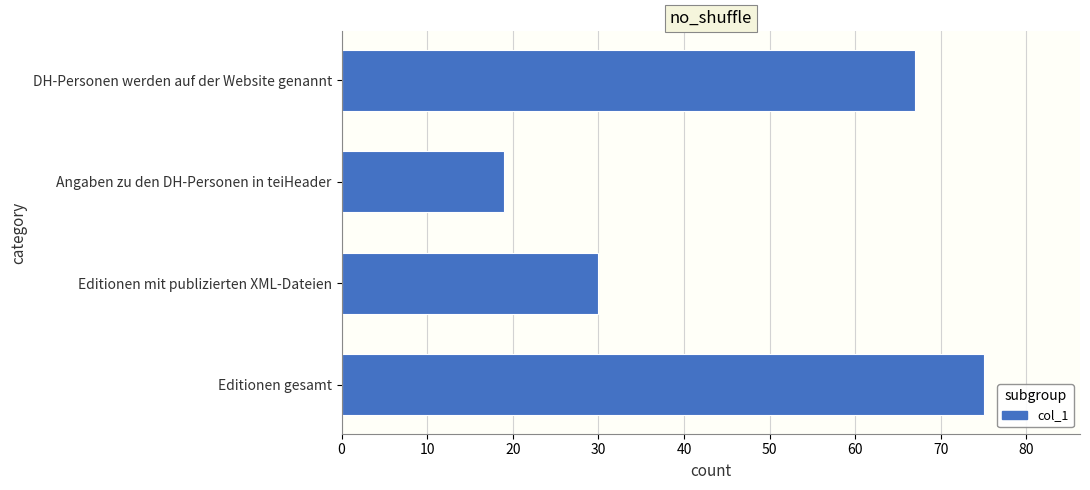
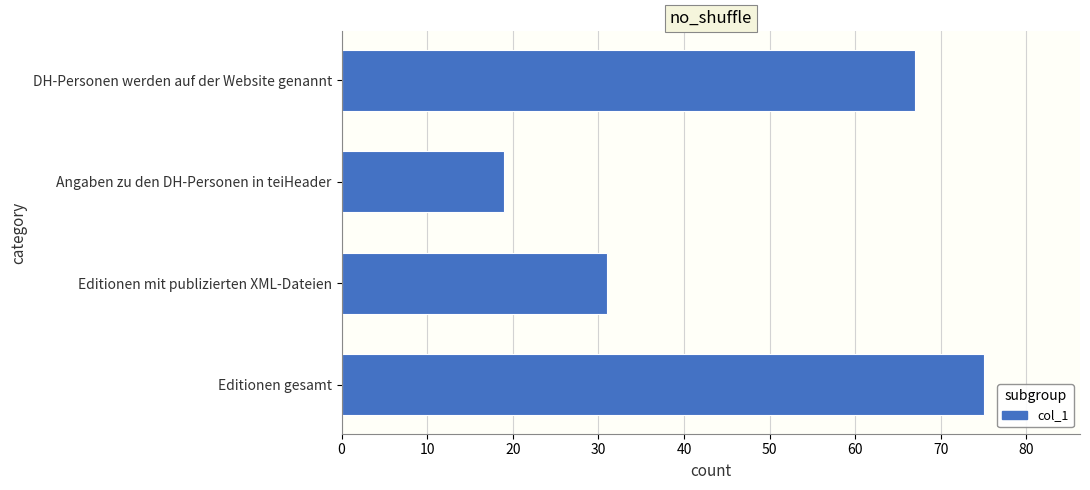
Editionen mit publizierten XML-Dateien: 30 -> 31
